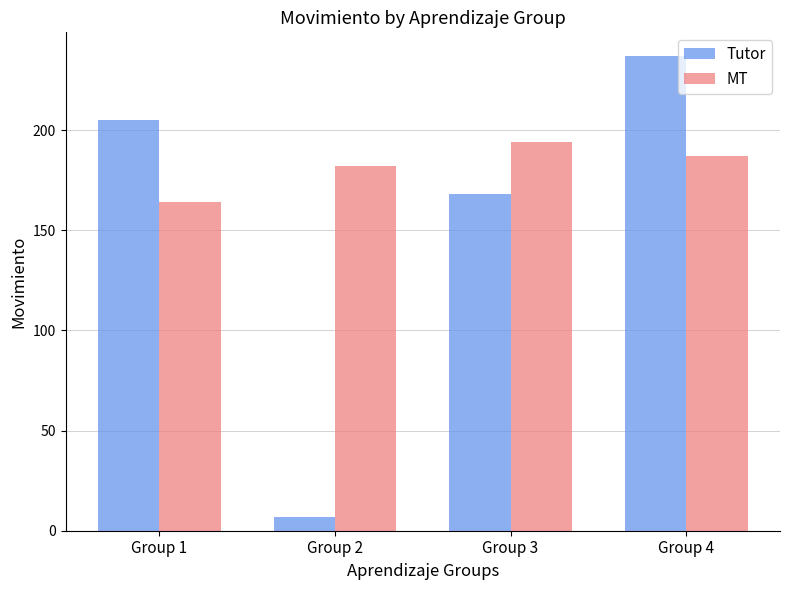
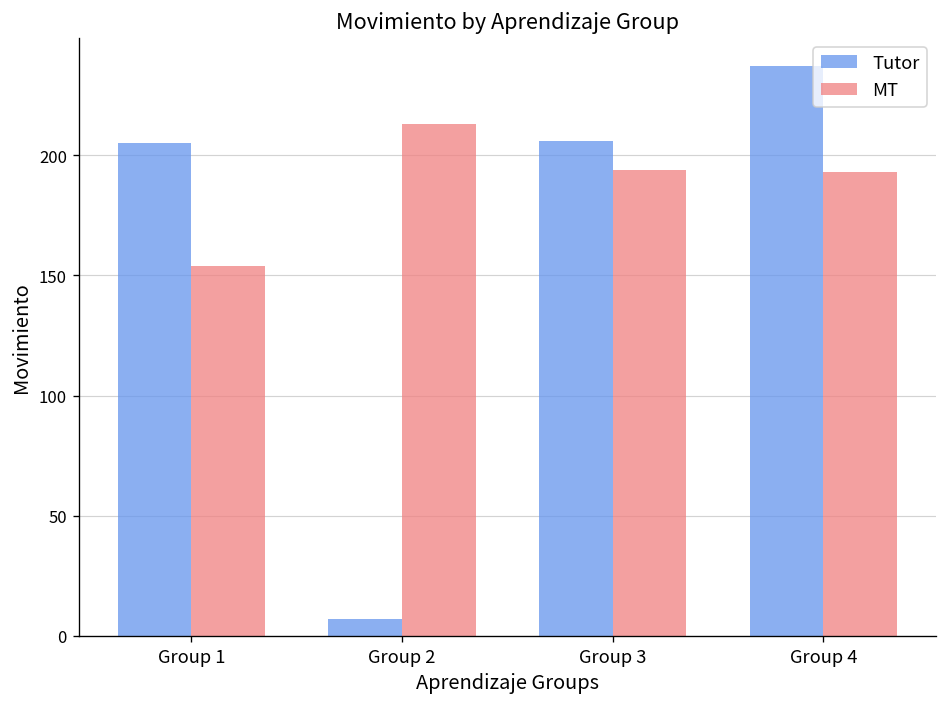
MT, Group 1: 164 -> 154
MT, Group 2: 182 -> 213
Tutor, Group 3: 168 -> 206
MT, Group 4: 187 -> 193
